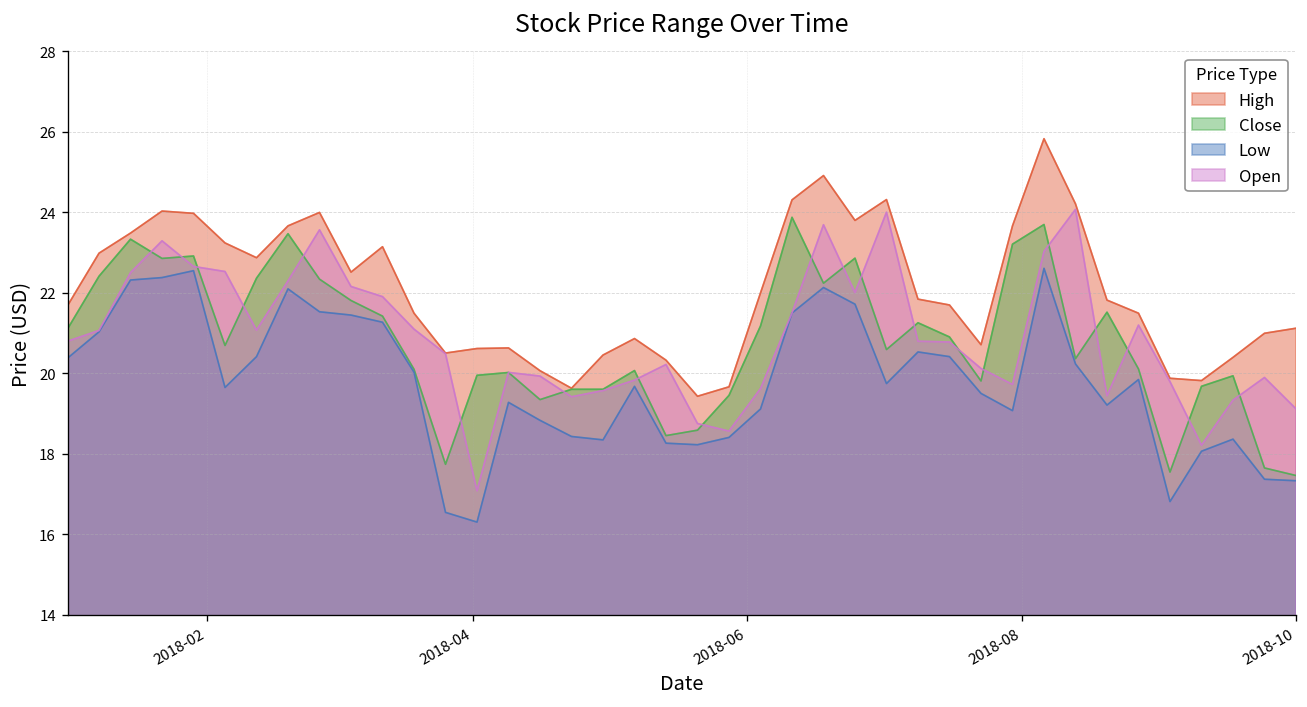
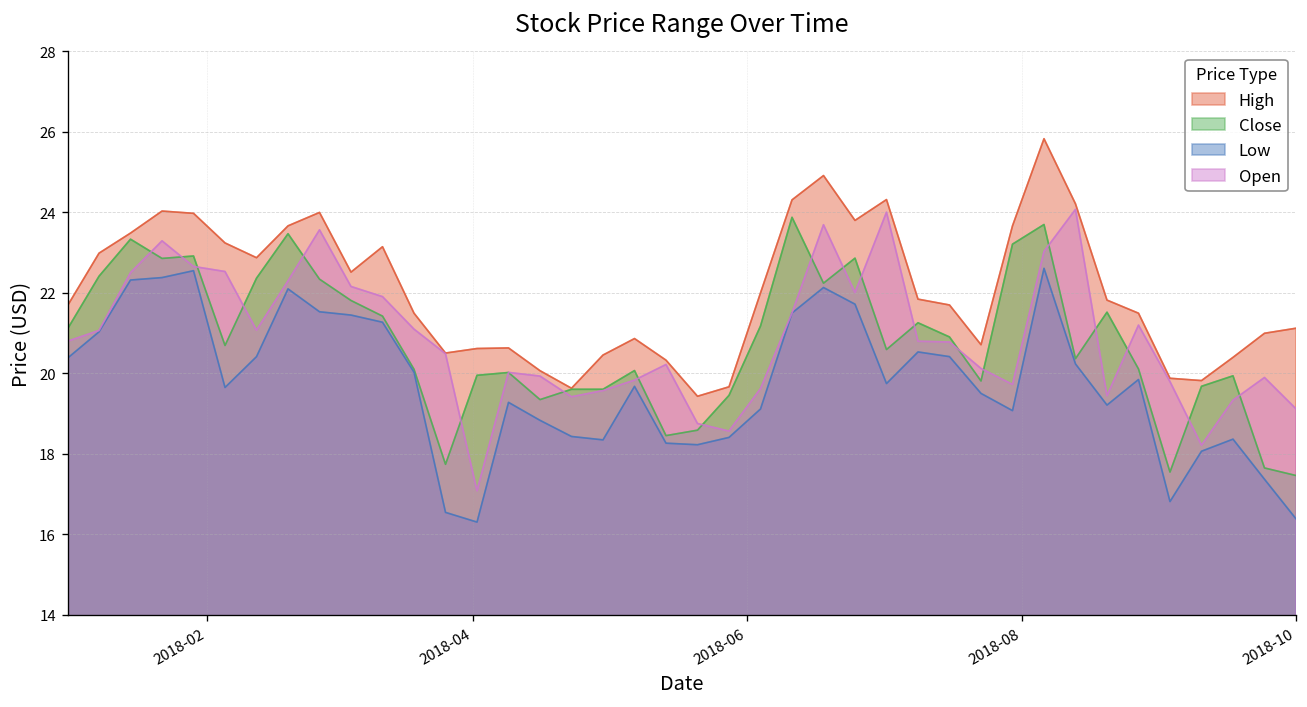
Low, 2018-10: 17.3 -> 16.4
